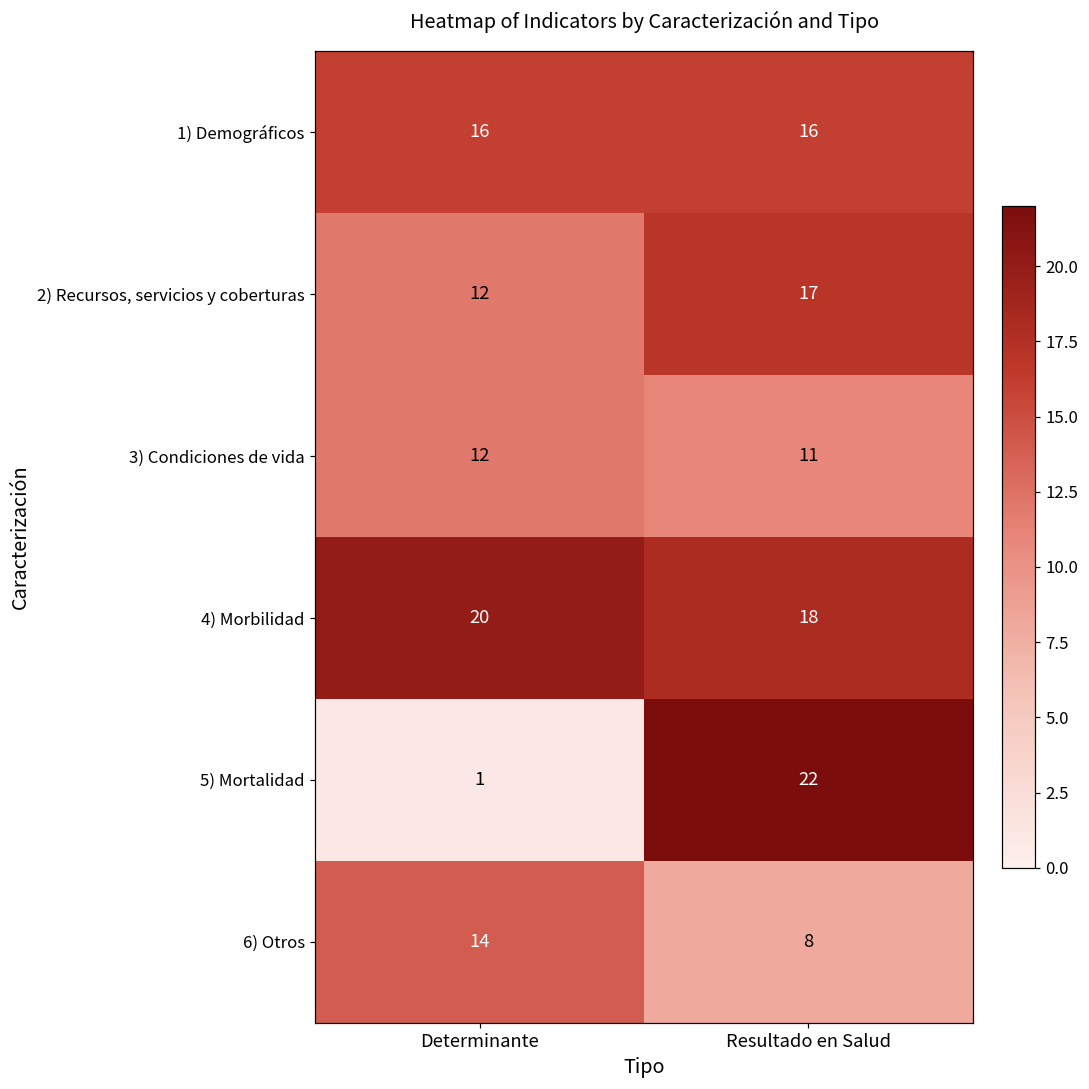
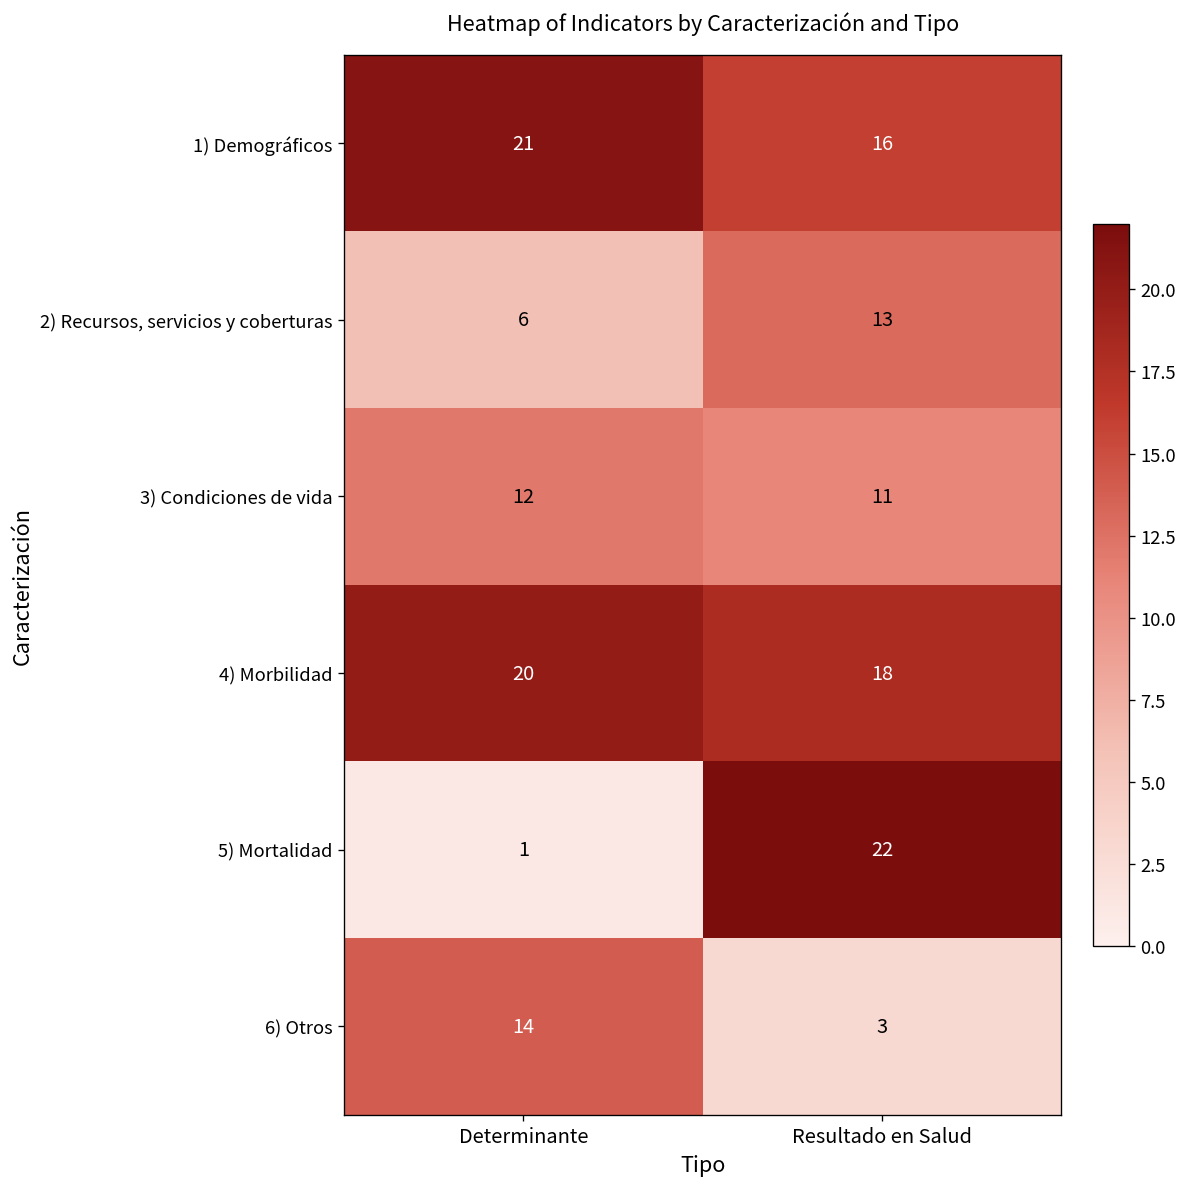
1) Demográficos, Determinante: 16 -> 21
2) Recursos, servicios y coberturas, Determinante: 12 -> 6
2) Recursos, servicios y coberturas, Resultado en Salud: 17 -> 13
6) Otros, Resultado en Salud: 8 -> 3
